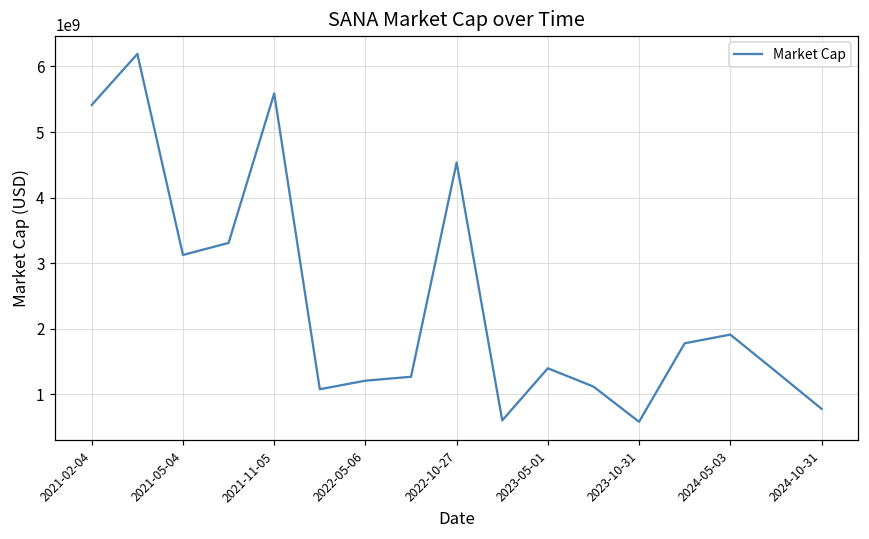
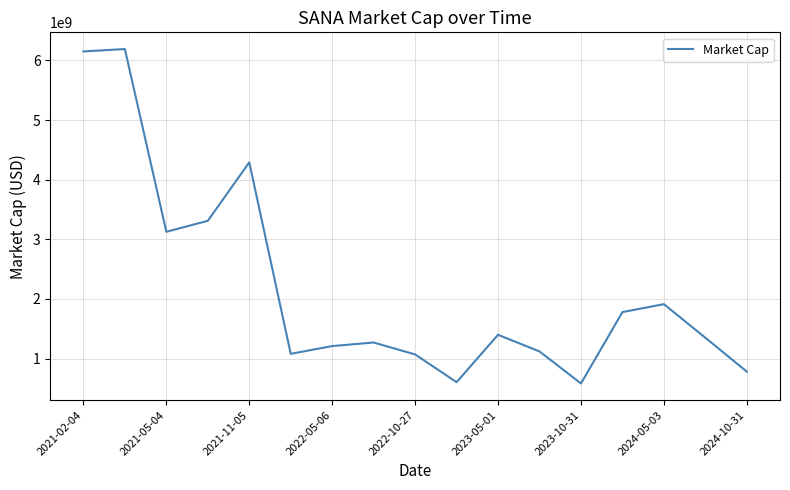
2021-02-04: 5400000000 -> 6200000000
2021-11-05: 5600000000 -> 4300000000
2022-10-27: 4500000000 -> 1100000000
